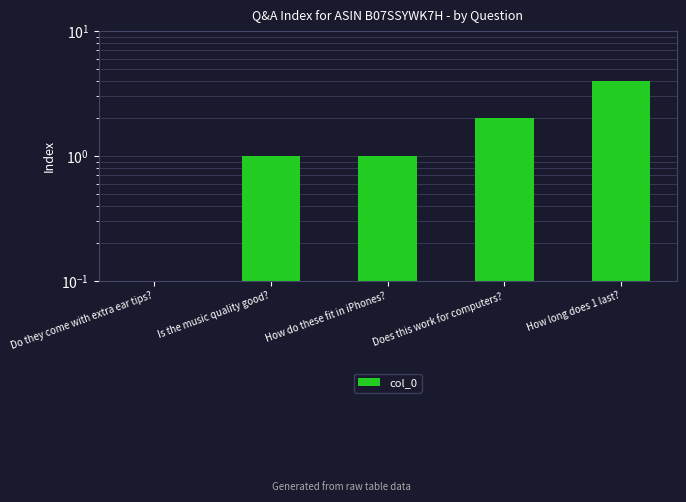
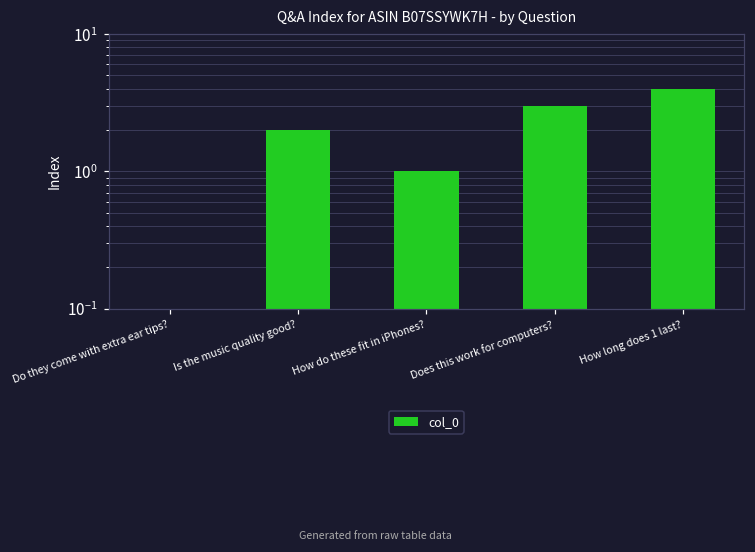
Is the music quality good?: 1 -> 2
Does this work for computers?: 2 -> 3
